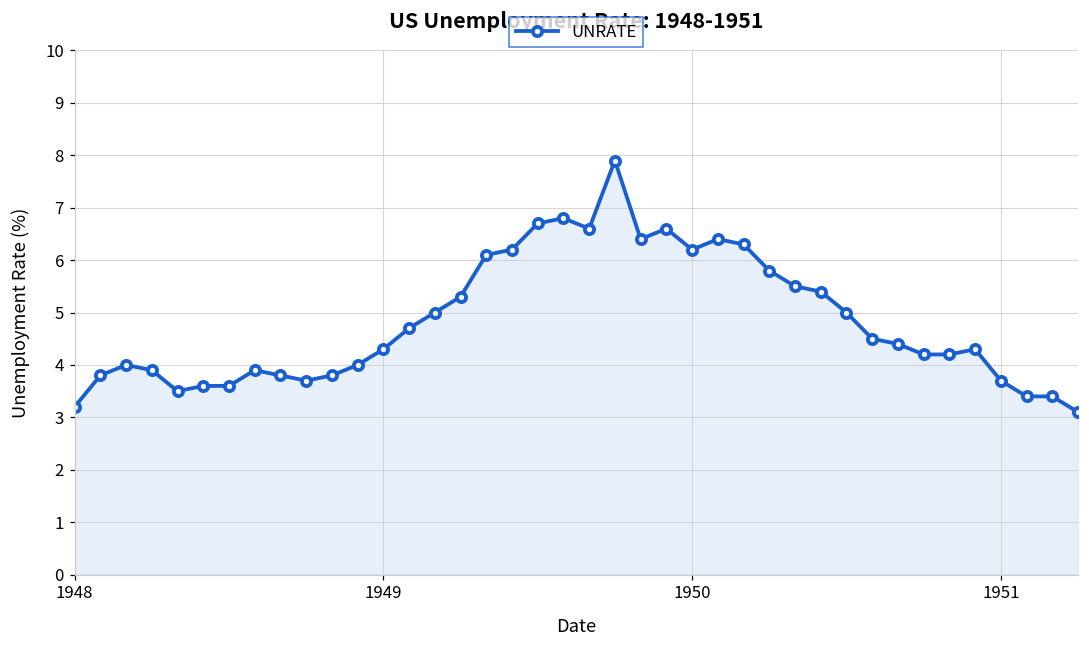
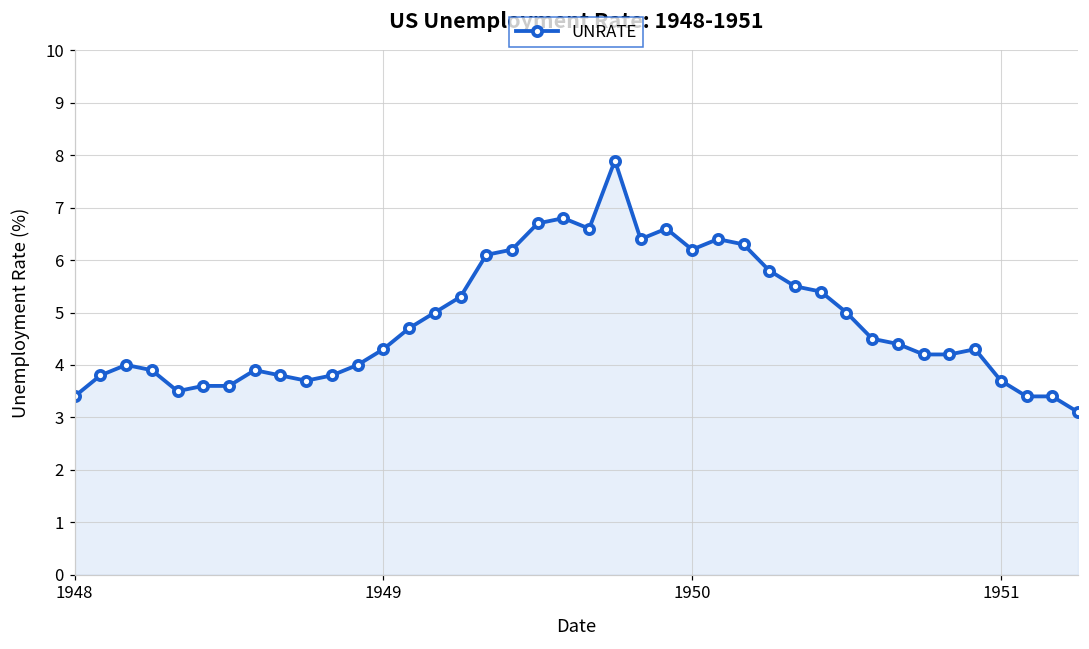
1948: 3.2 -> 3.4
